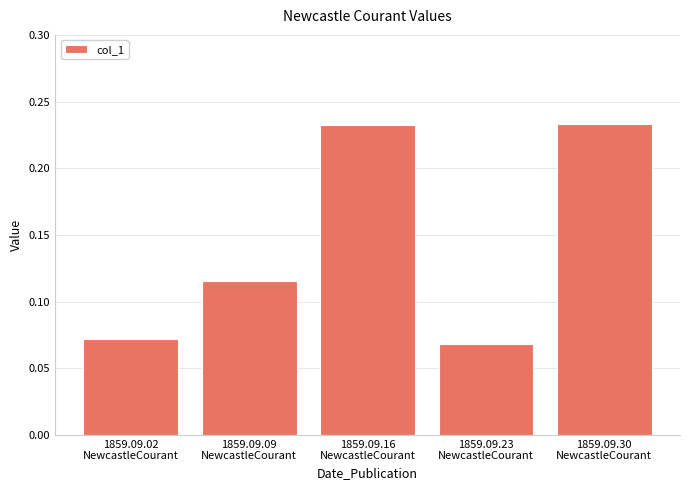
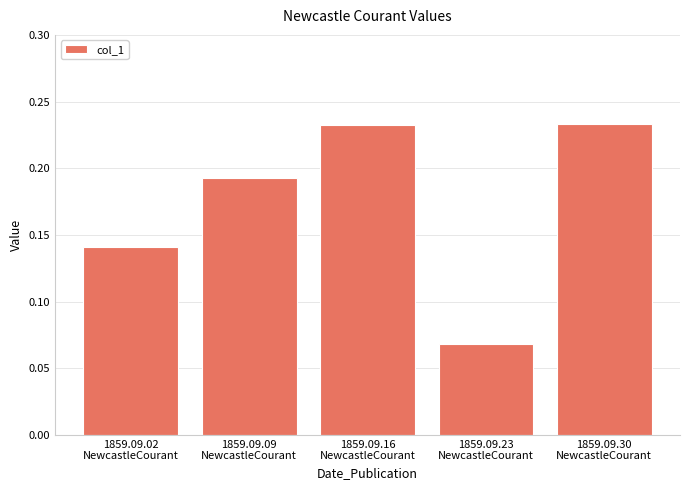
1859.09.02 NewcastleCourant: 0.072 -> 0.141
1859.09.09 NewcastleCourant: 0.115 -> 0.193
